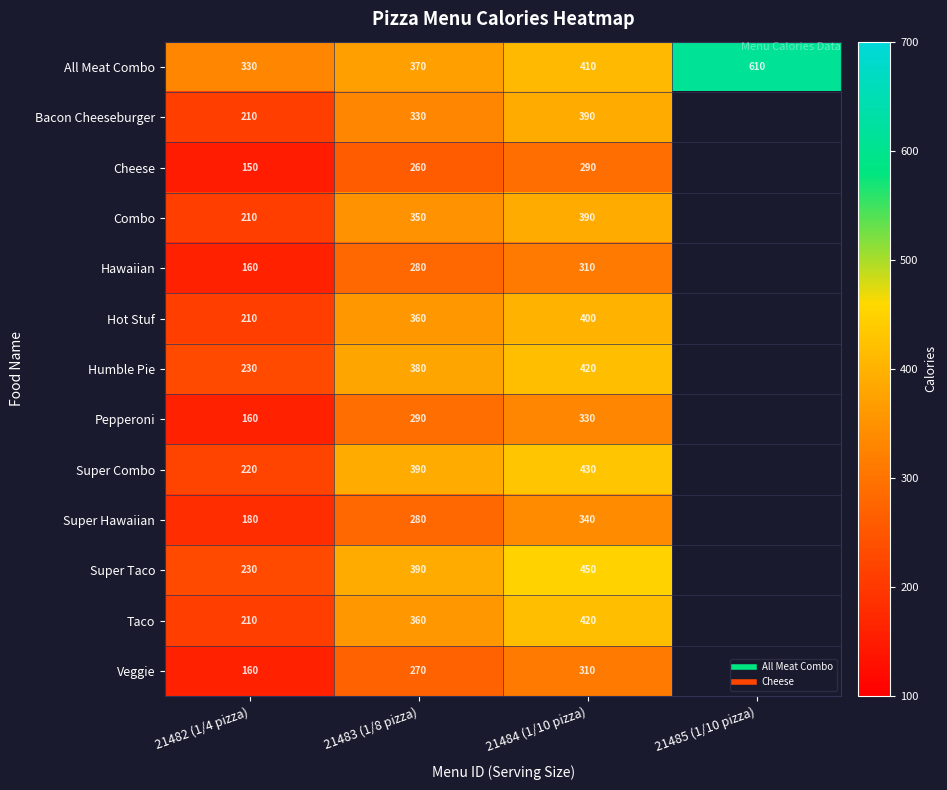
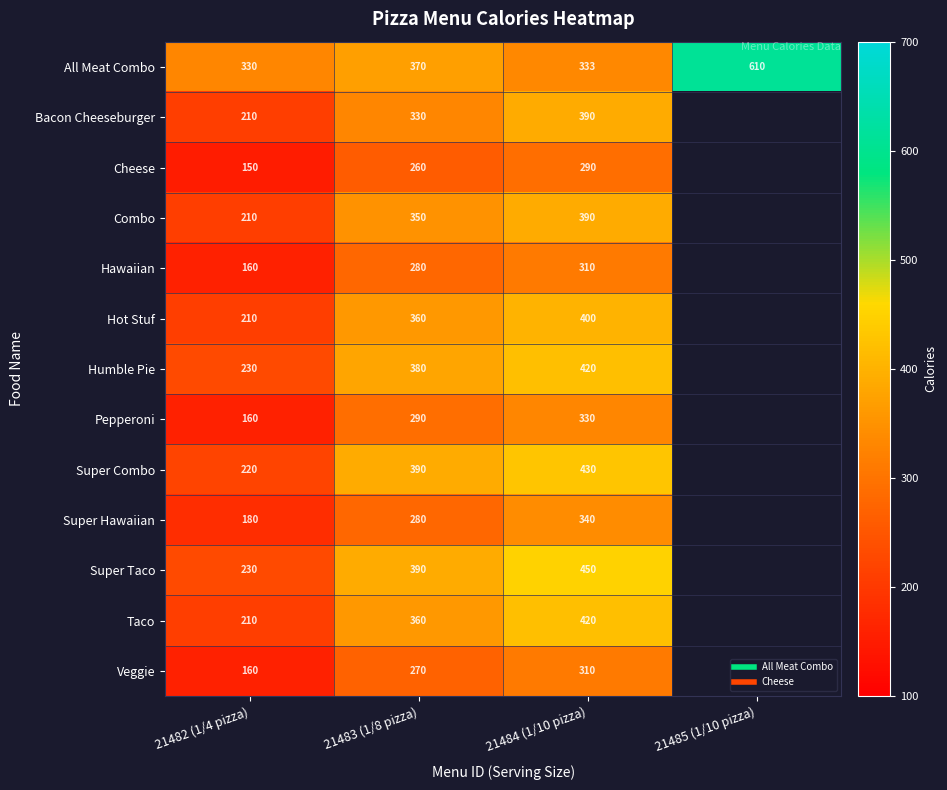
All Meat Combo, 21484 (1/10 pizza): 410 -> 333
